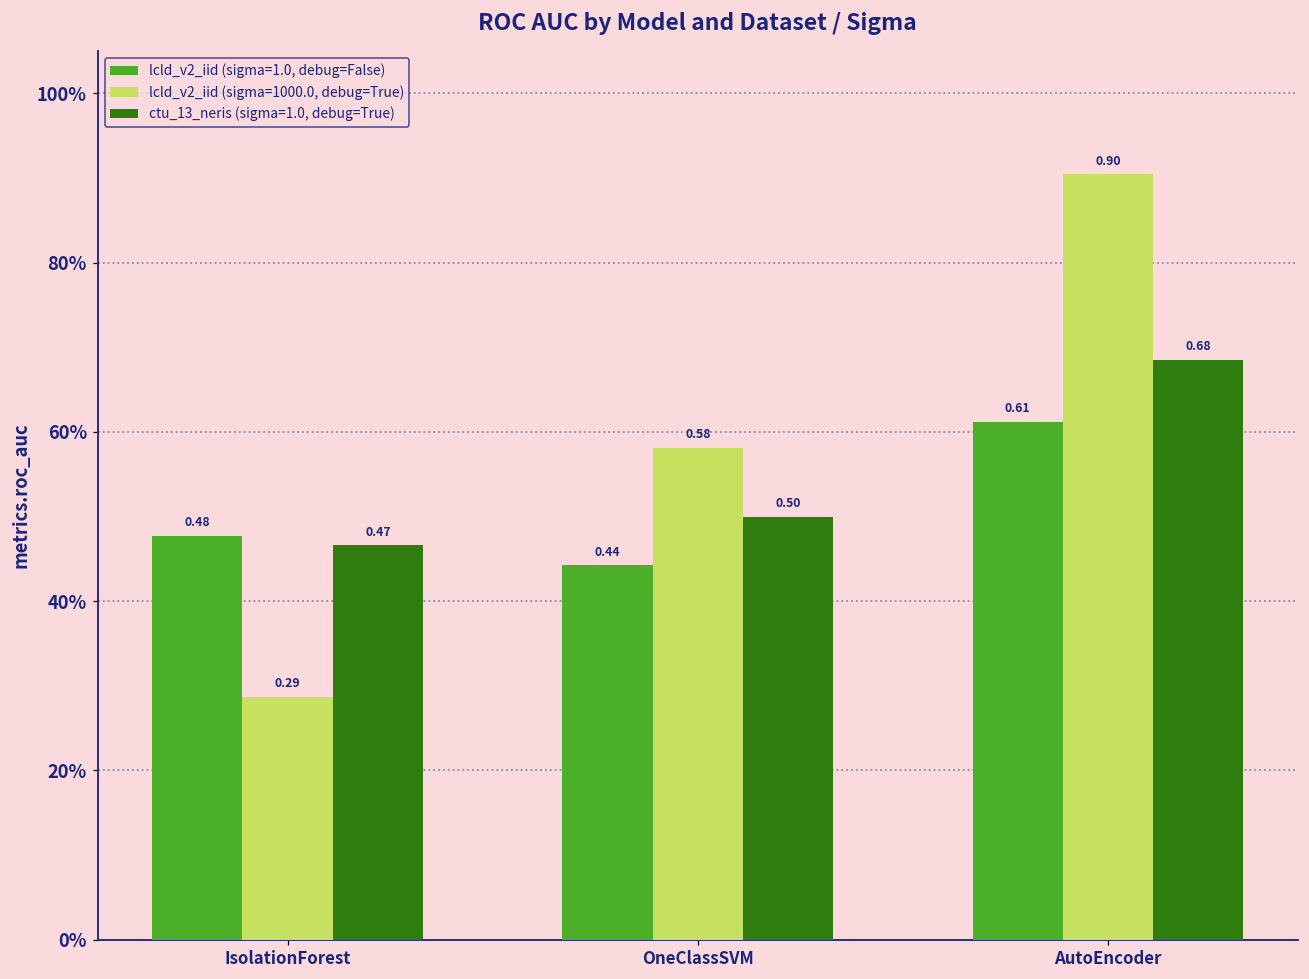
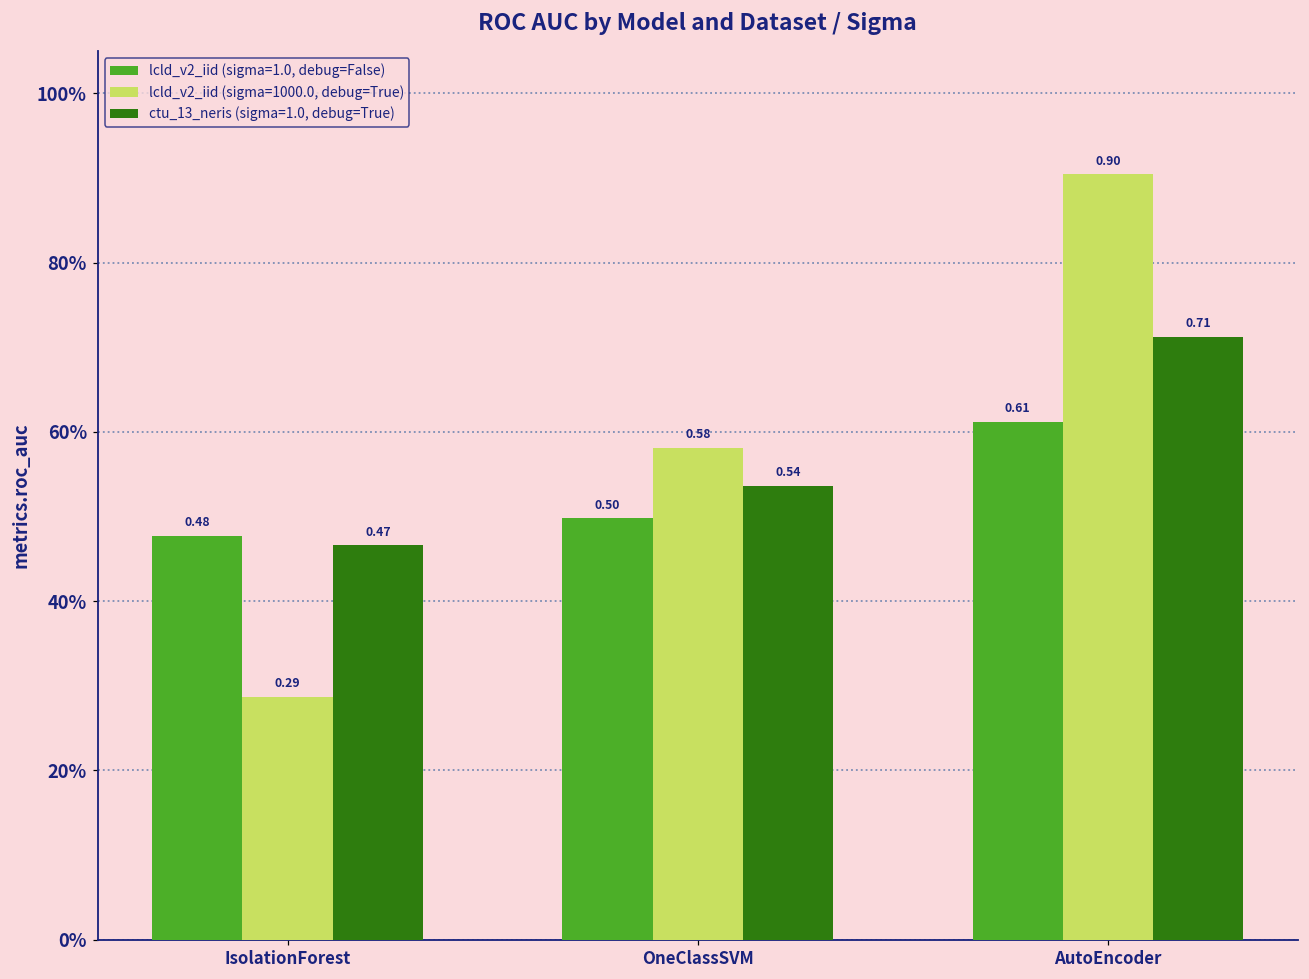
lcld_v2_iid (sigma=1.0, debug=False), OneClassSVM: 0.44 -> 0.50
ctu_13_neris (sigma=1.0, debug=True), OneClassSVM: 0.50 -> 0.54
ctu_13_neris (sigma=1.0, debug=True), AutoEncoder: 0.68 -> 0.71
